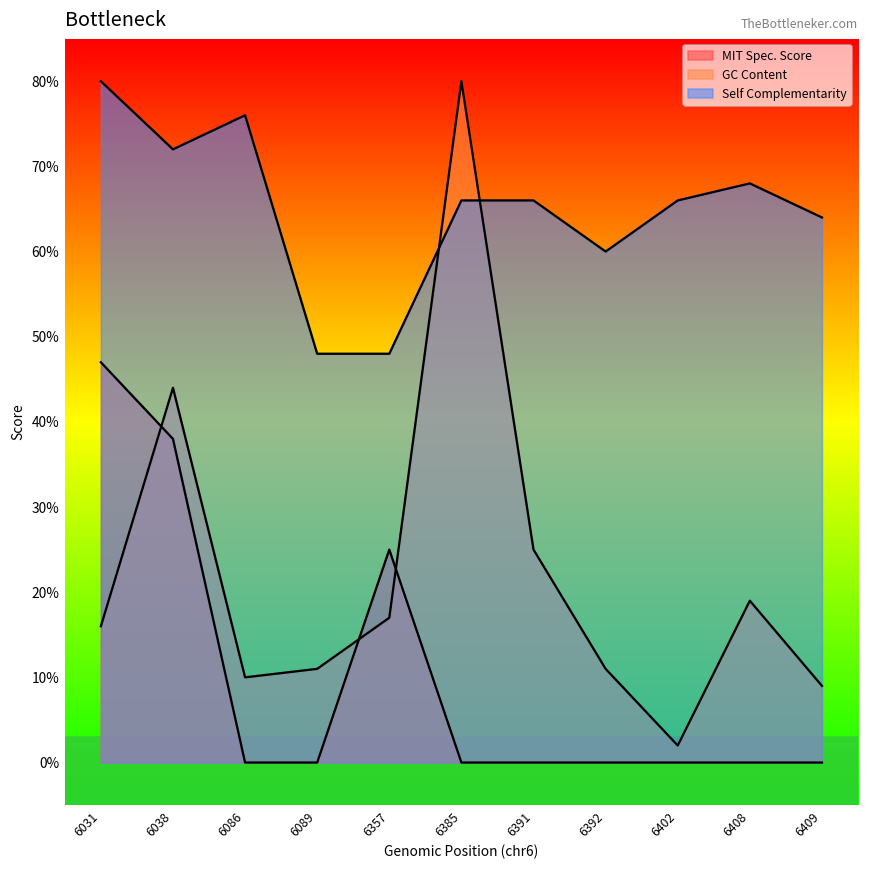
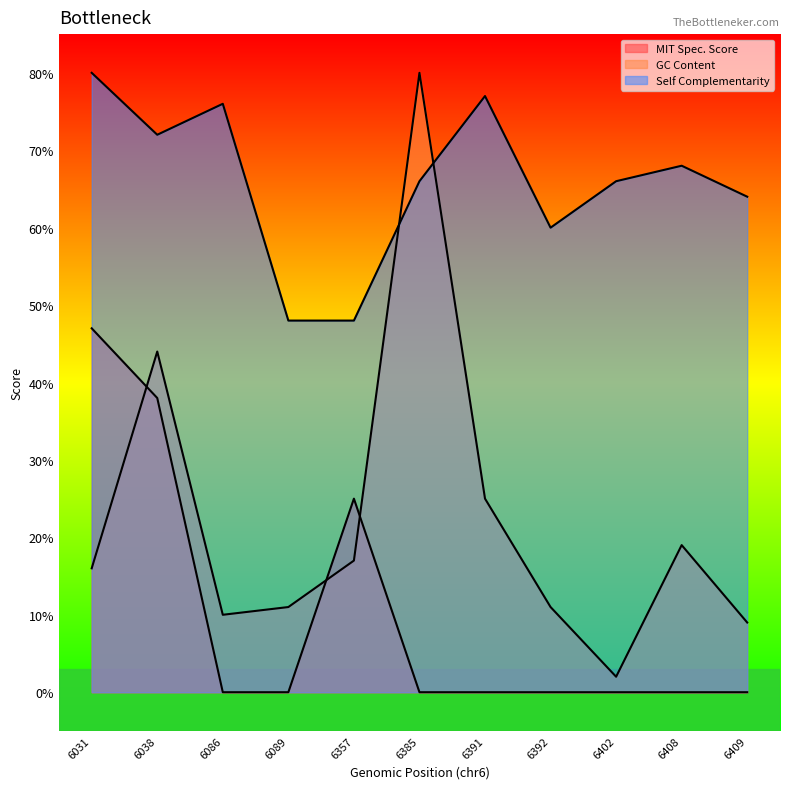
Self Complementarity, 6391: 66% -> 77%
